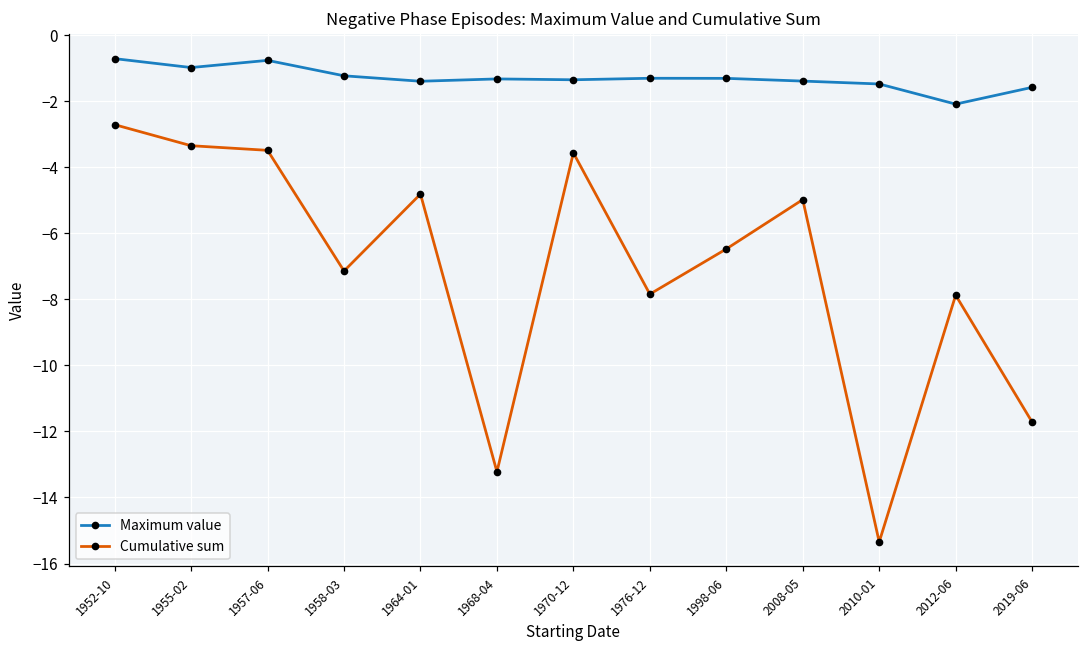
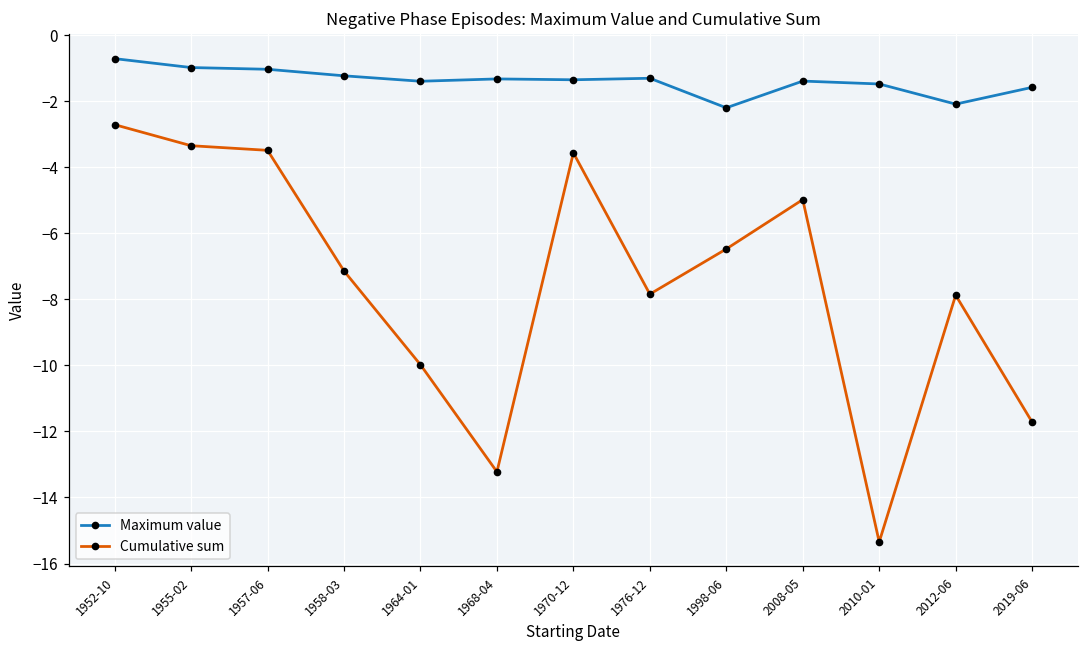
Maximum value, 1957-06: -0.8 -> -1.0
Cumulative sum, 1964-01: -4.8 -> -10.0
Maximum value, 1998-06: -1.3 -> -2.2
